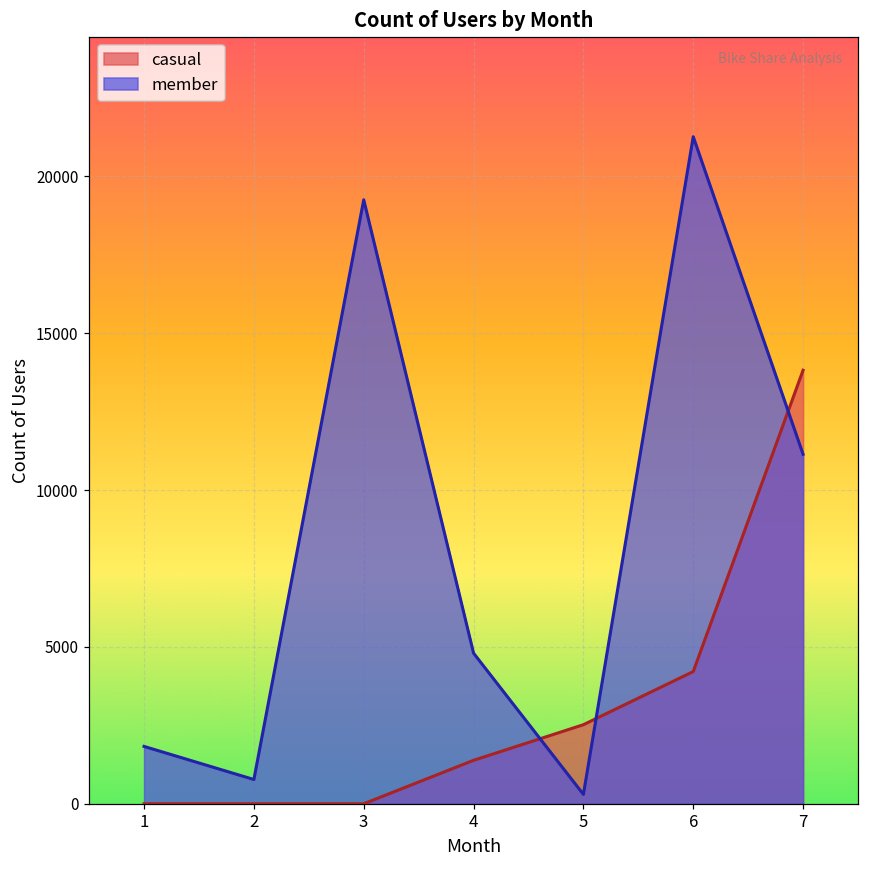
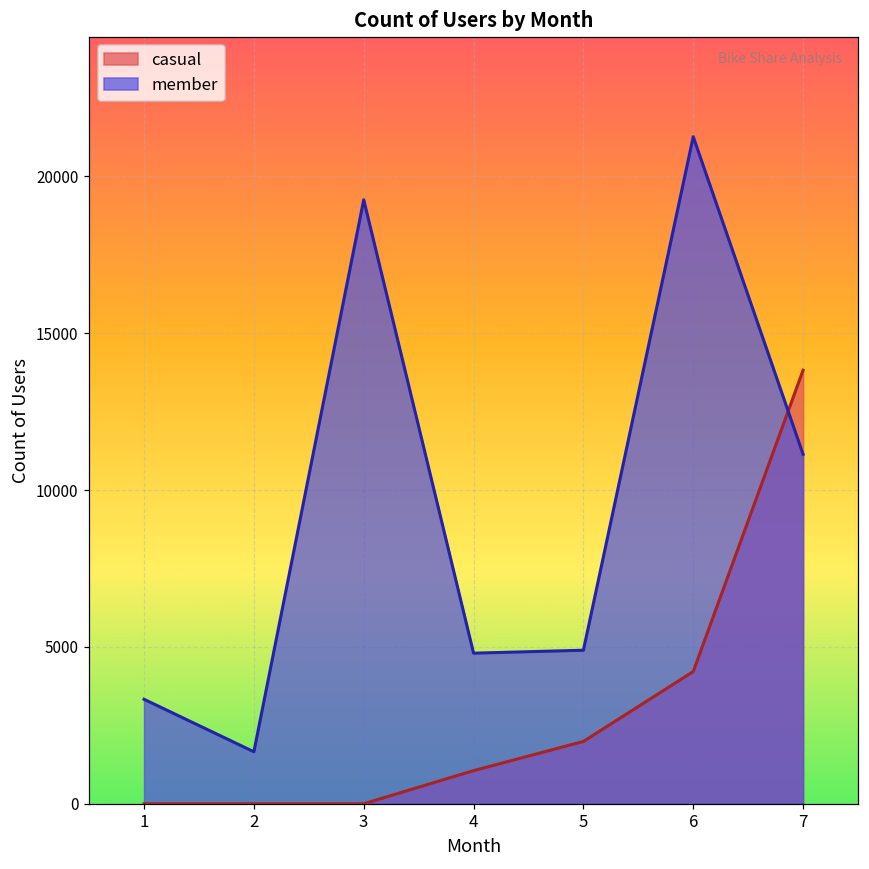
member, 1: 1800 -> 3300
member, 2: 800 -> 1700
casual, 4: 1400 -> 1100
casual, 5: 2500 -> 2000
member, 5: 300 -> 4900
